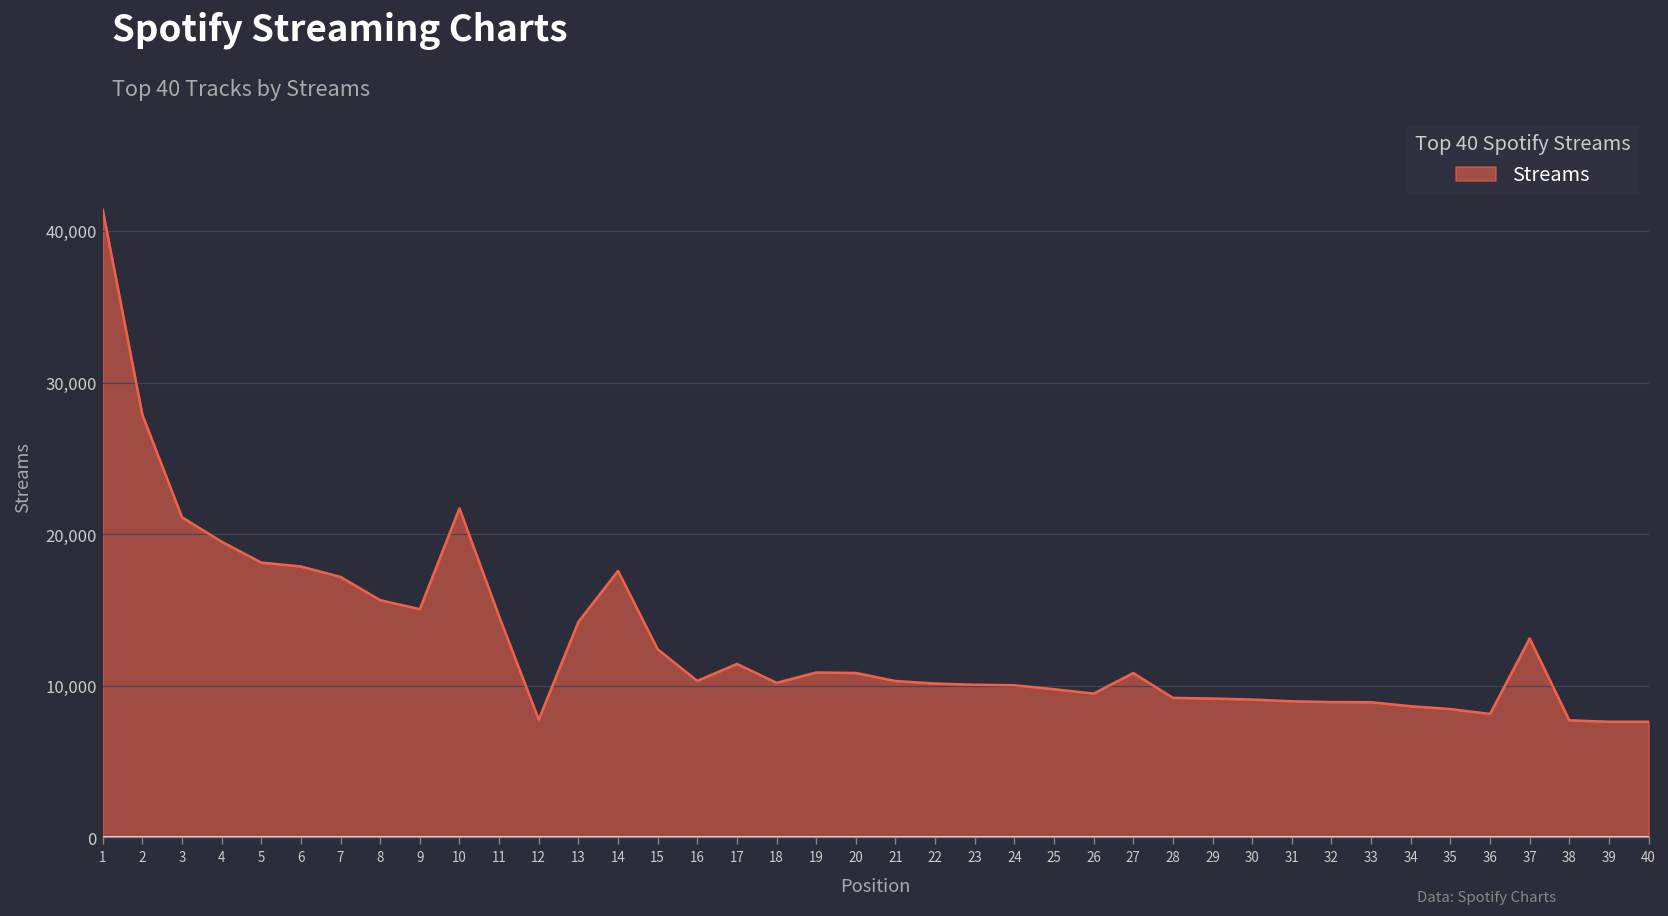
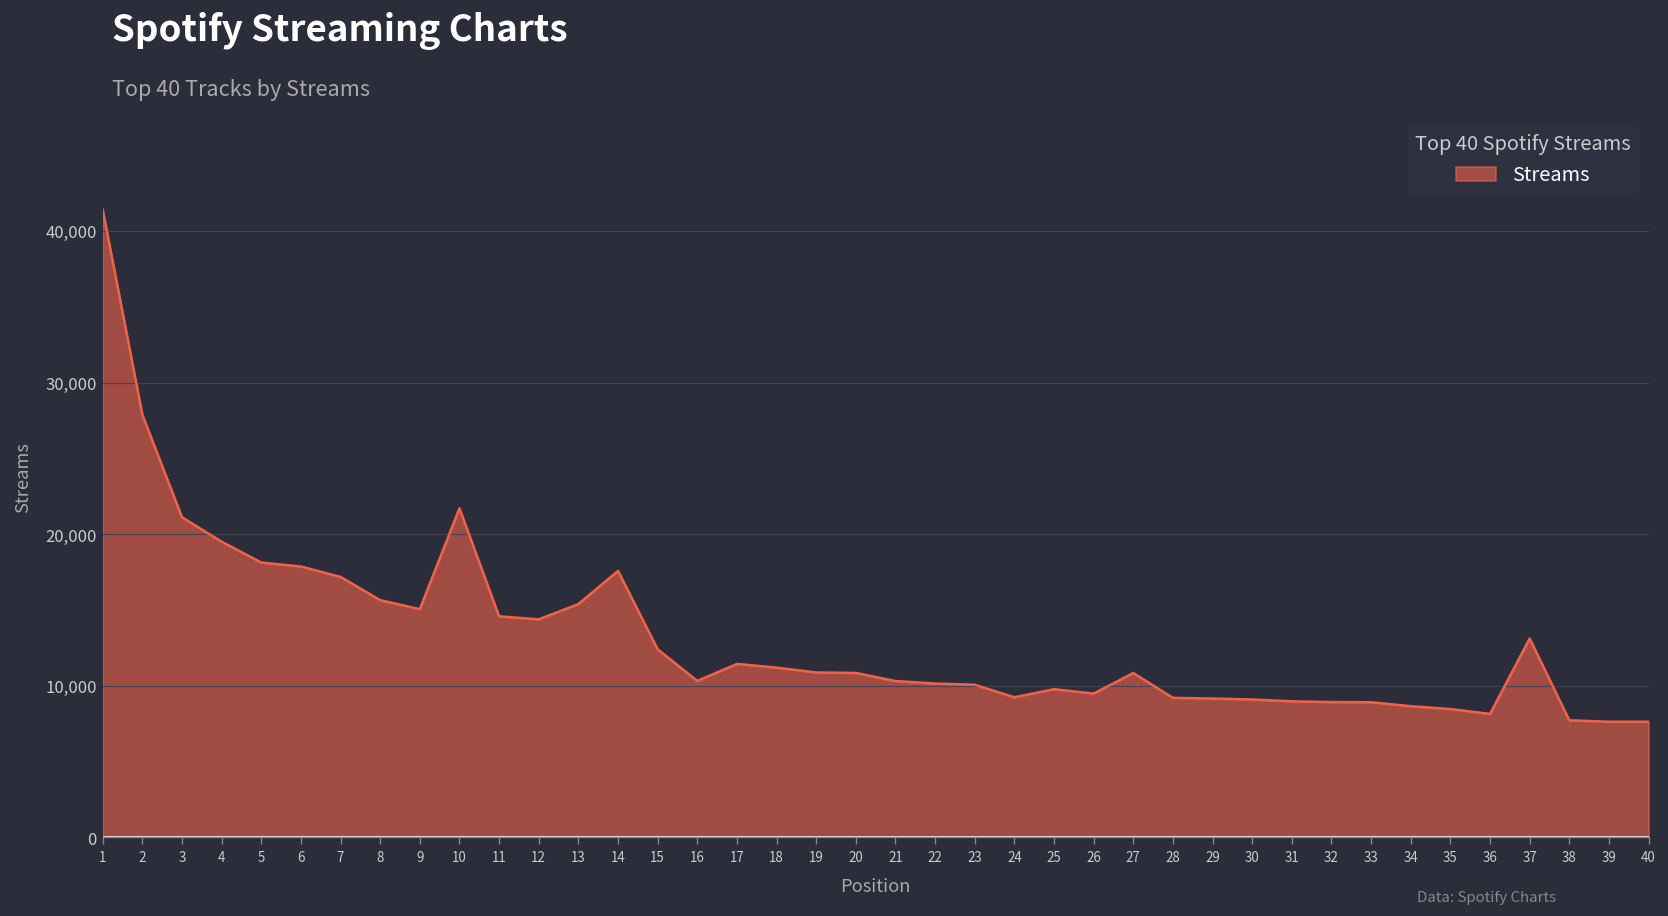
12: 7,800 -> 14,400
13: 14,200 -> 15,400
18: 10,200 -> 11,200
24: 10,000 -> 9,200
